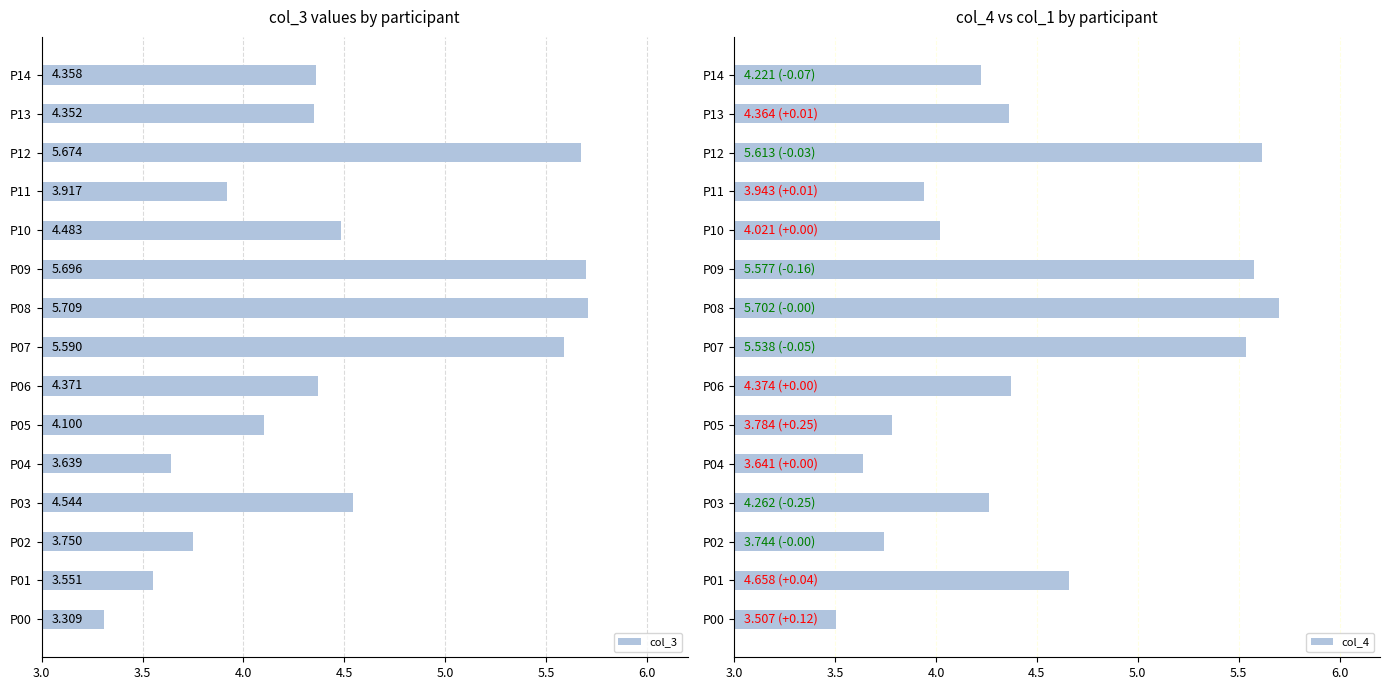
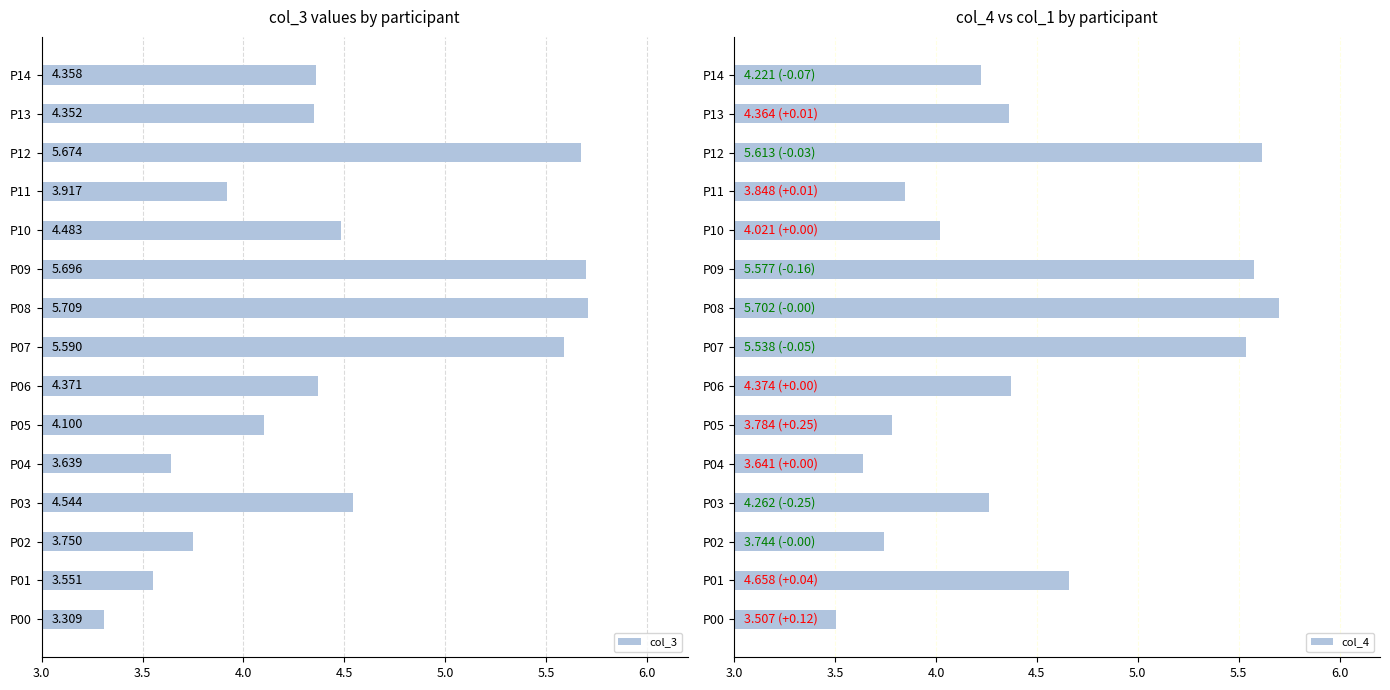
col_4 vs col_1 by participant, P11: 3.943 -> 3.848
